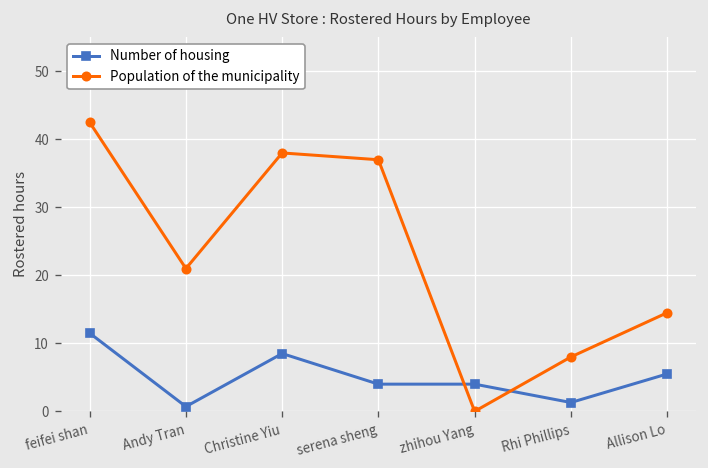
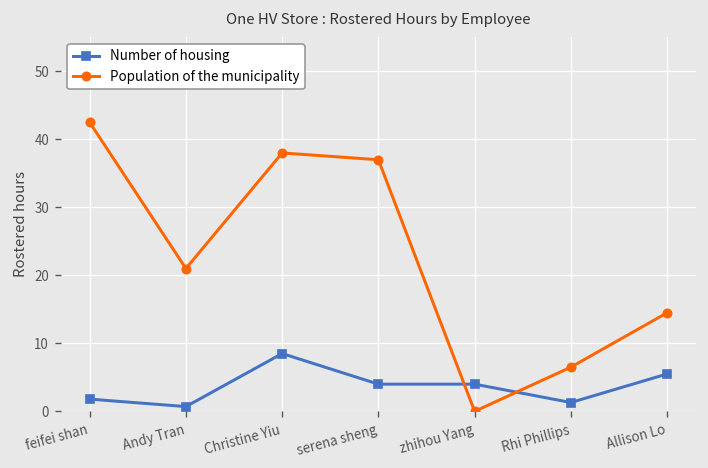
Number of housing, feifei shan: 12 -> 2
Population of the municipality, Rhi Phillips: 8 -> 7
